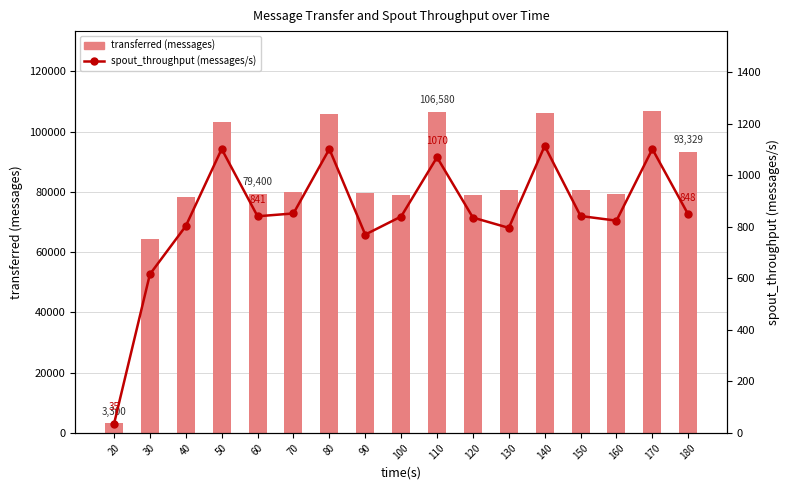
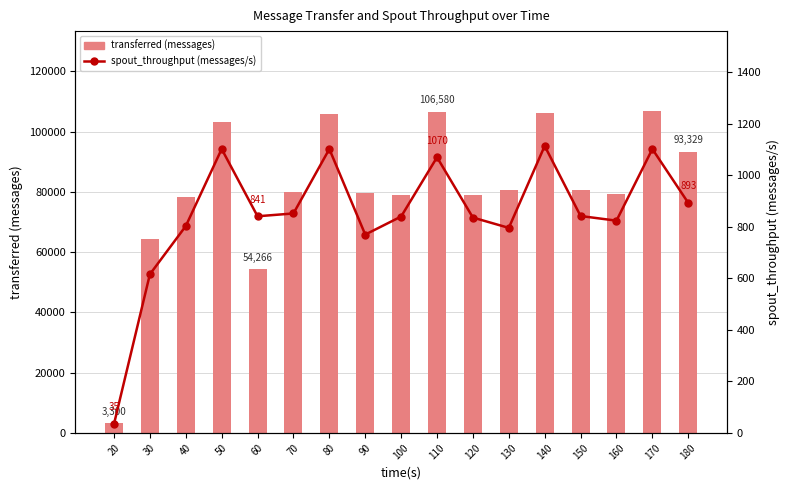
transferred (messages), 60: 79,400 -> 54,266
spout_throughput (messages/s), 180: 848 -> 893
